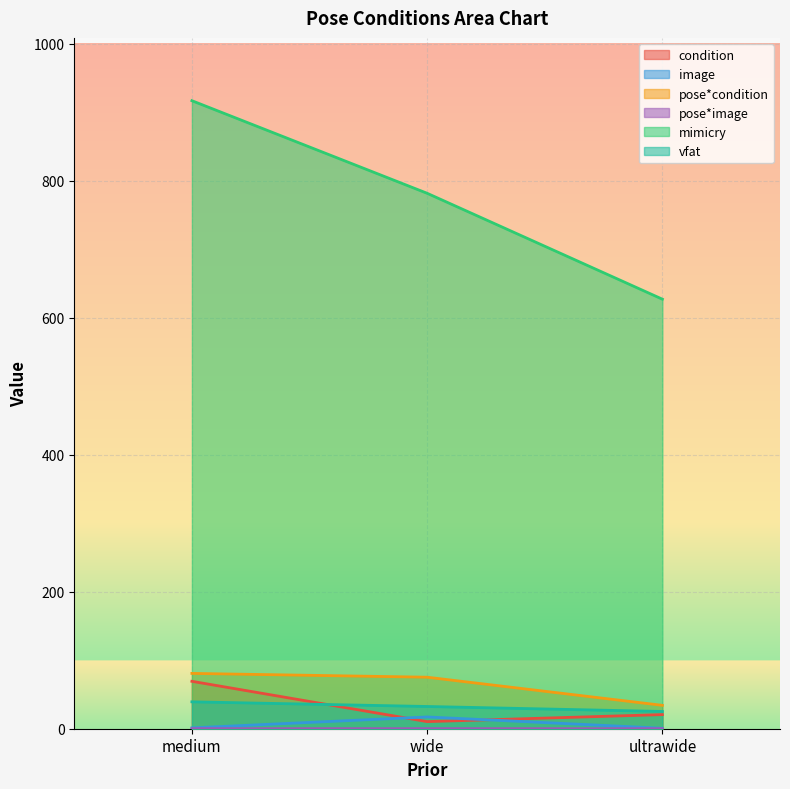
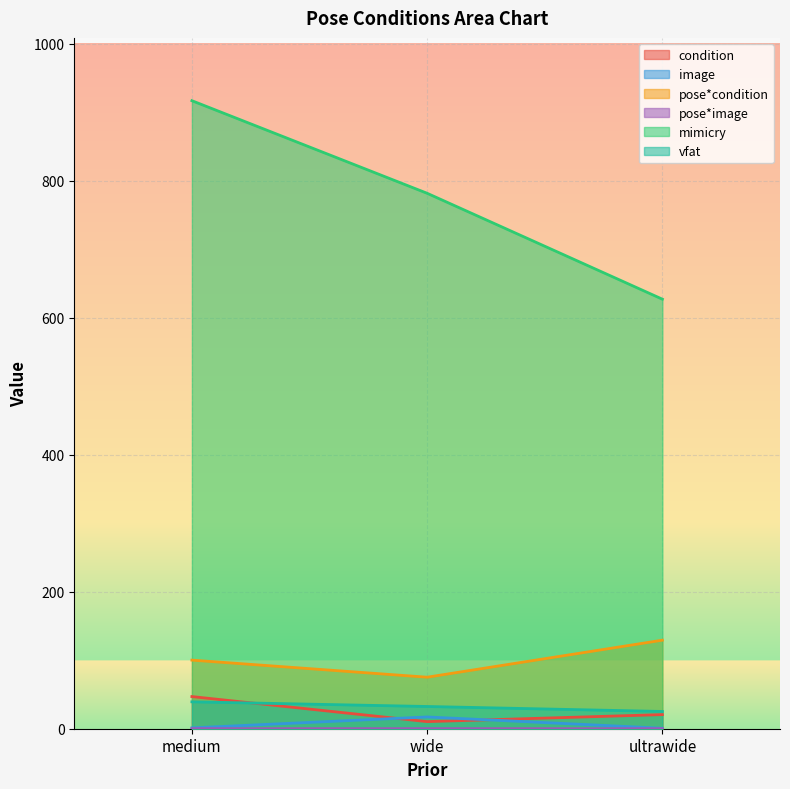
condition, medium: 70 -> 50
pose*condition, medium: 80 -> 100
pose*condition, ultrawide: 30 -> 130
